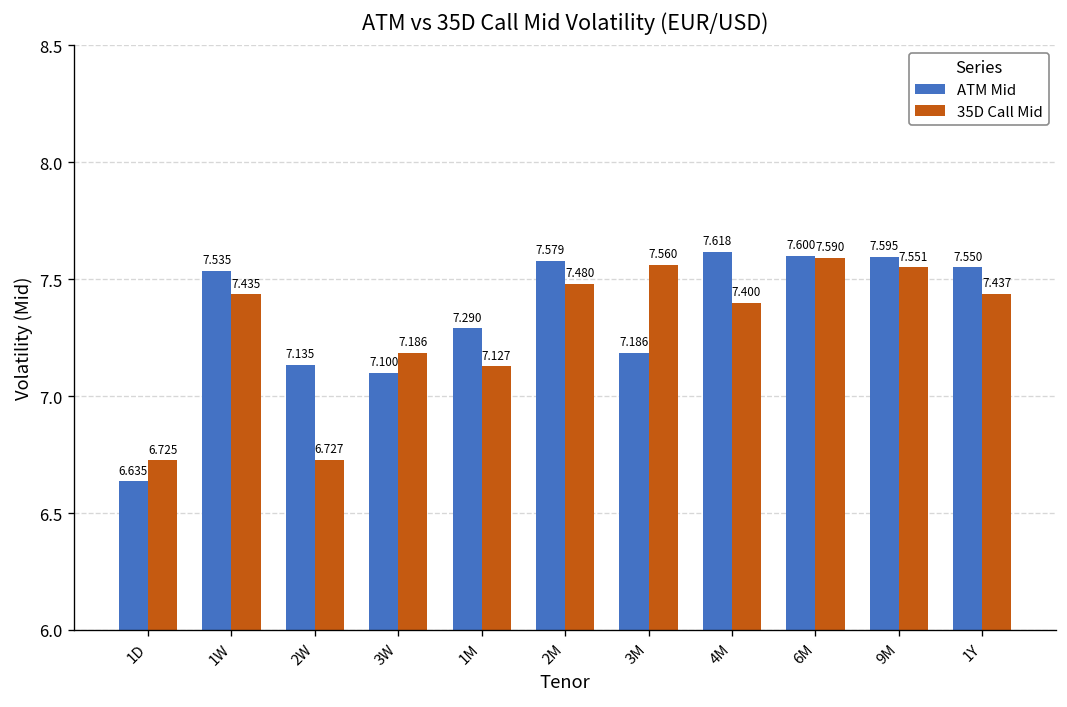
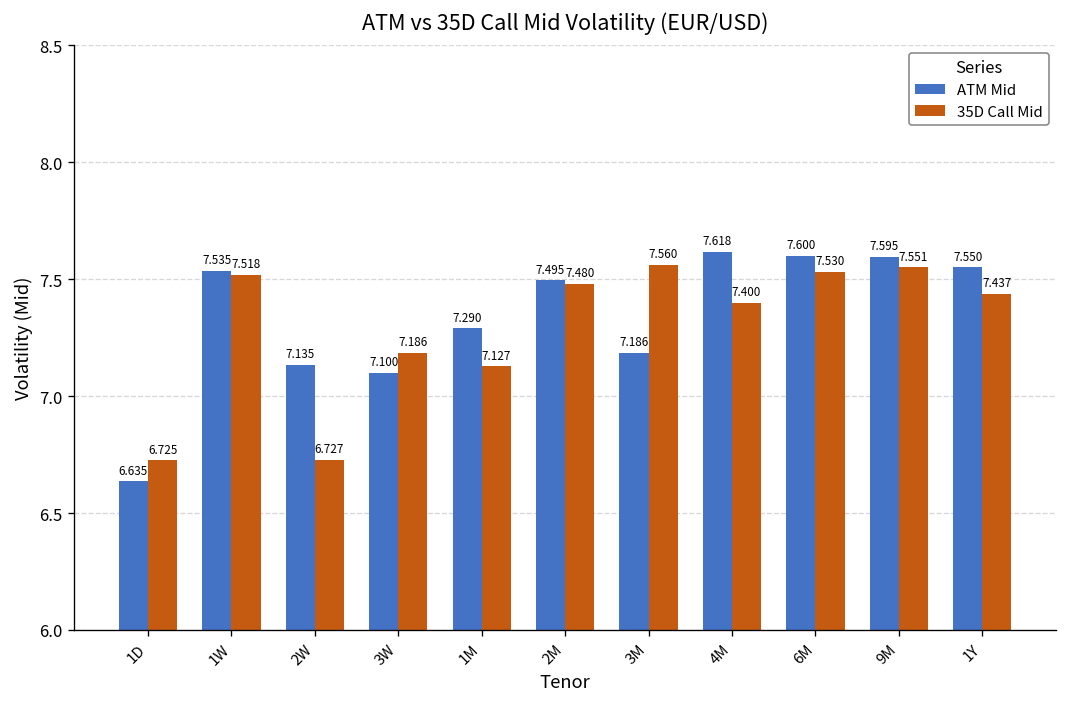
35D Call Mid, 1W: 7.435 -> 7.518
ATM Mid, 2M: 7.579 -> 7.495
35D Call Mid, 6M: 7.590 -> 7.530
